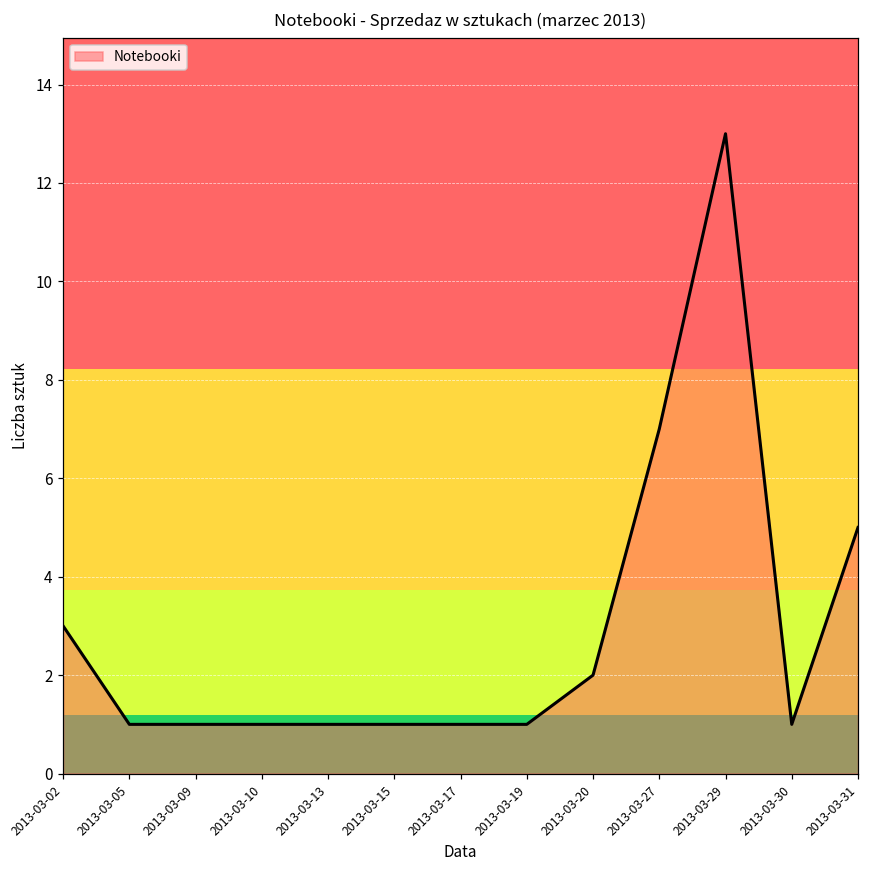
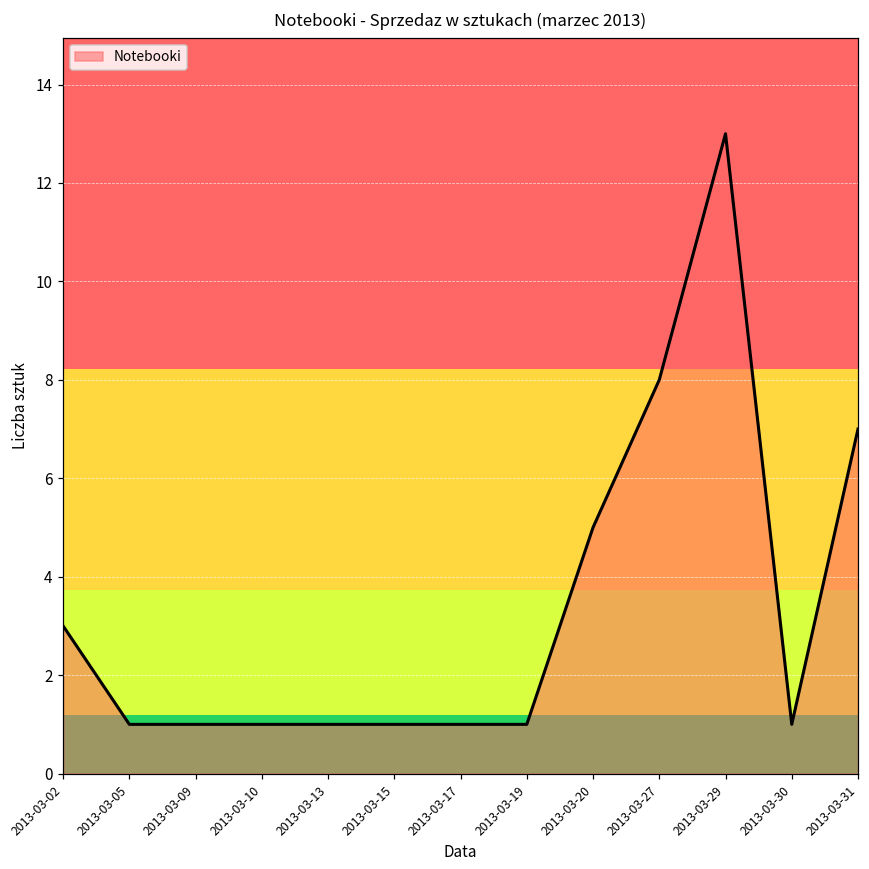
2013-03-20: 2 -> 5
2013-03-27: 7 -> 8
2013-03-31: 5 -> 7
